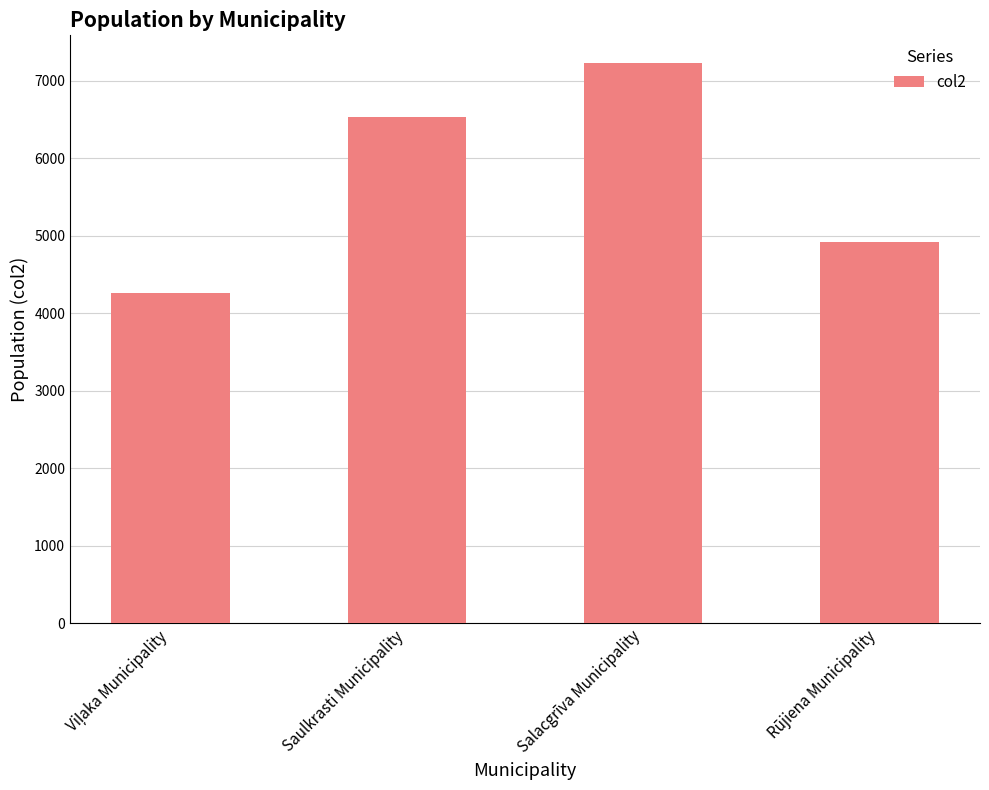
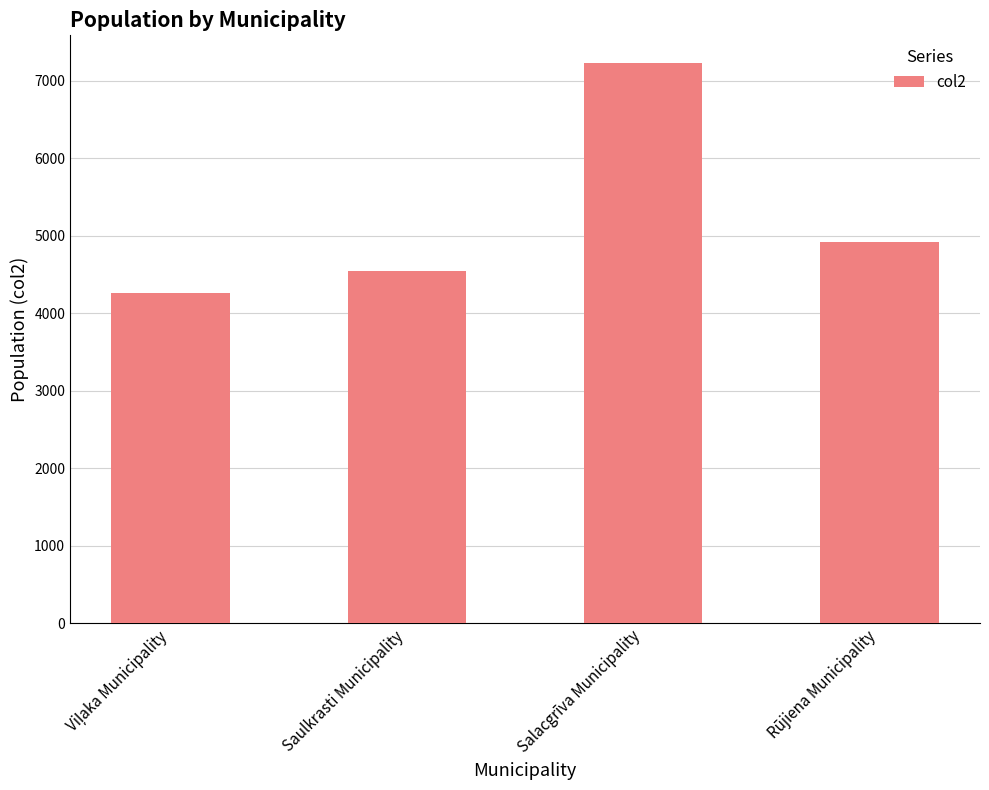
Saulkrasti Municipality: 6500 -> 4500
